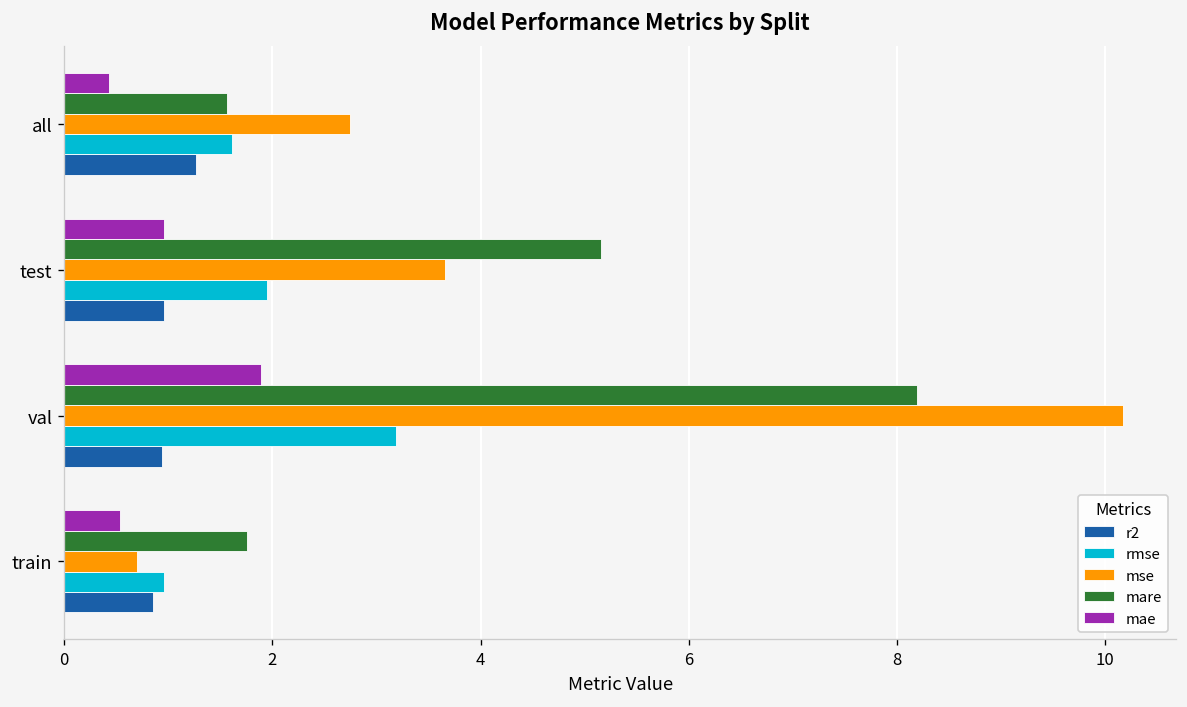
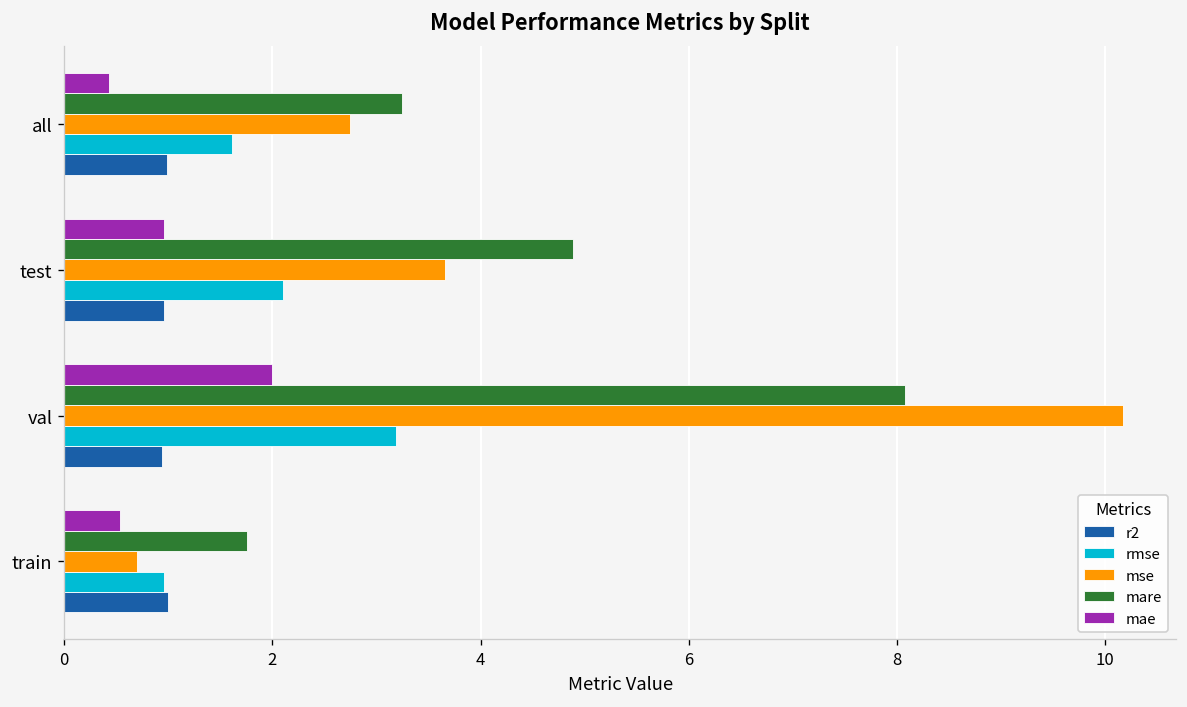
mare, all: 1.6 -> 3.2
r2, all: 1.3 -> 1.0
mare, test: 5.2 -> 4.9
rmse, test: 1.9 -> 2.1
mae, val: 1.9 -> 2.0
mare, val: 8.2 -> 8.1
r2, train: 0.9 -> 1.0
